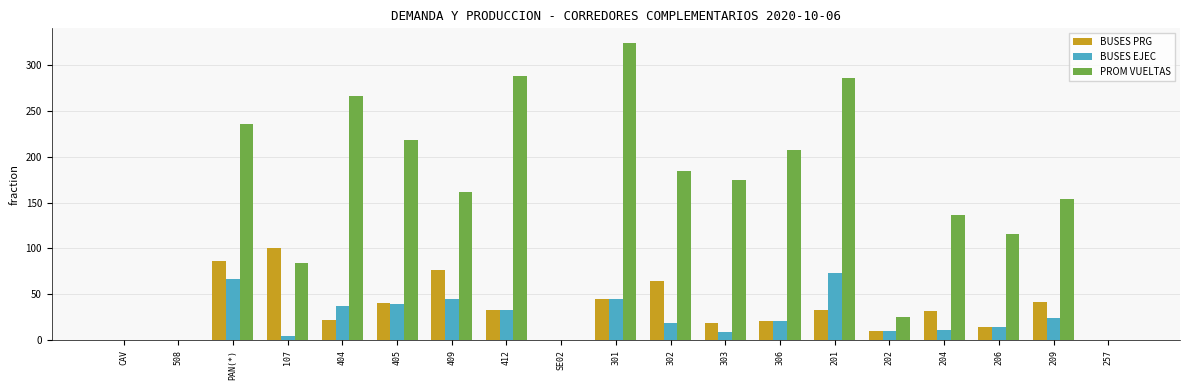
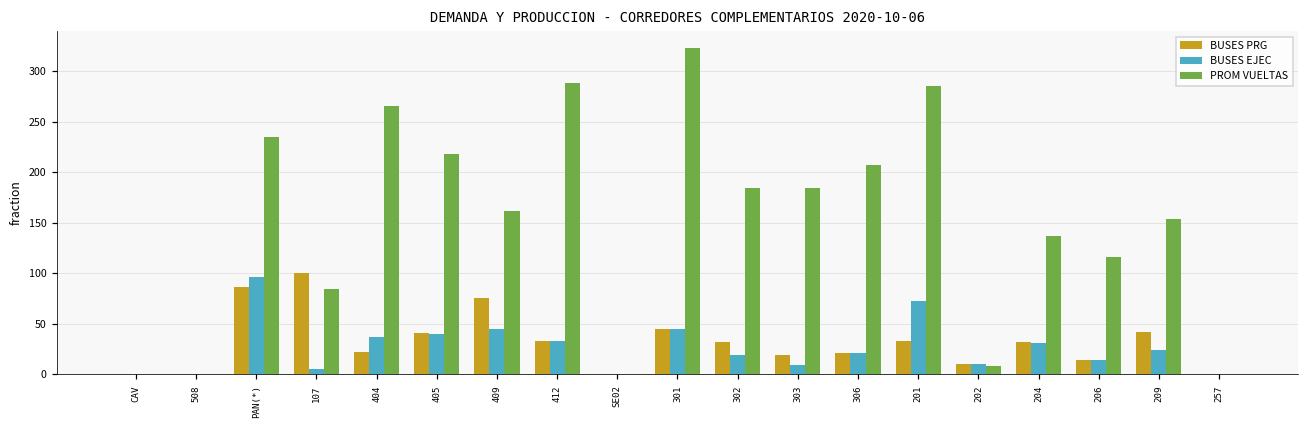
BUSES EJEC, PAN(*): 70 -> 100
BUSES PRG, 302: 70 -> 30
PROM VUELTAS, 303: 170 -> 180
PROM VUELTAS, 202: 30 -> 10
BUSES EJEC, 204: 10 -> 30
